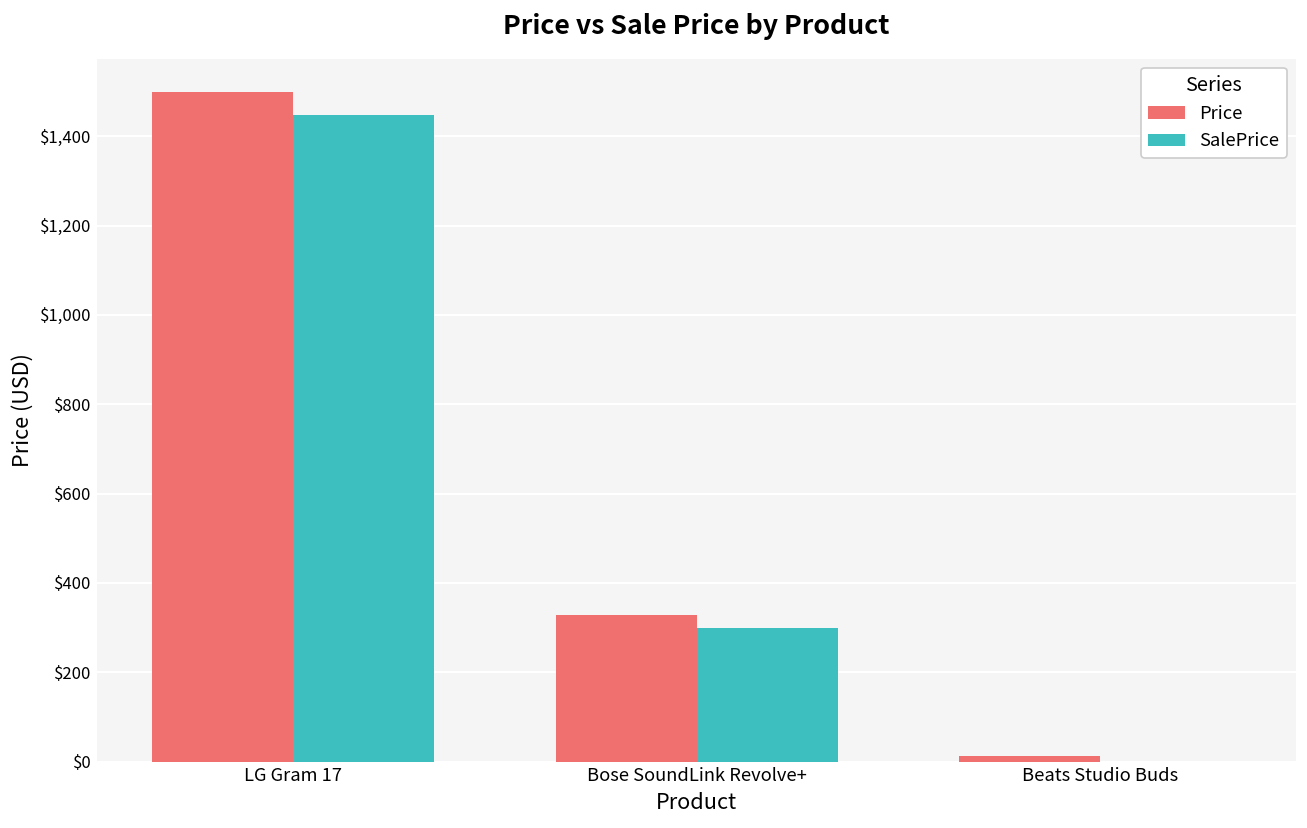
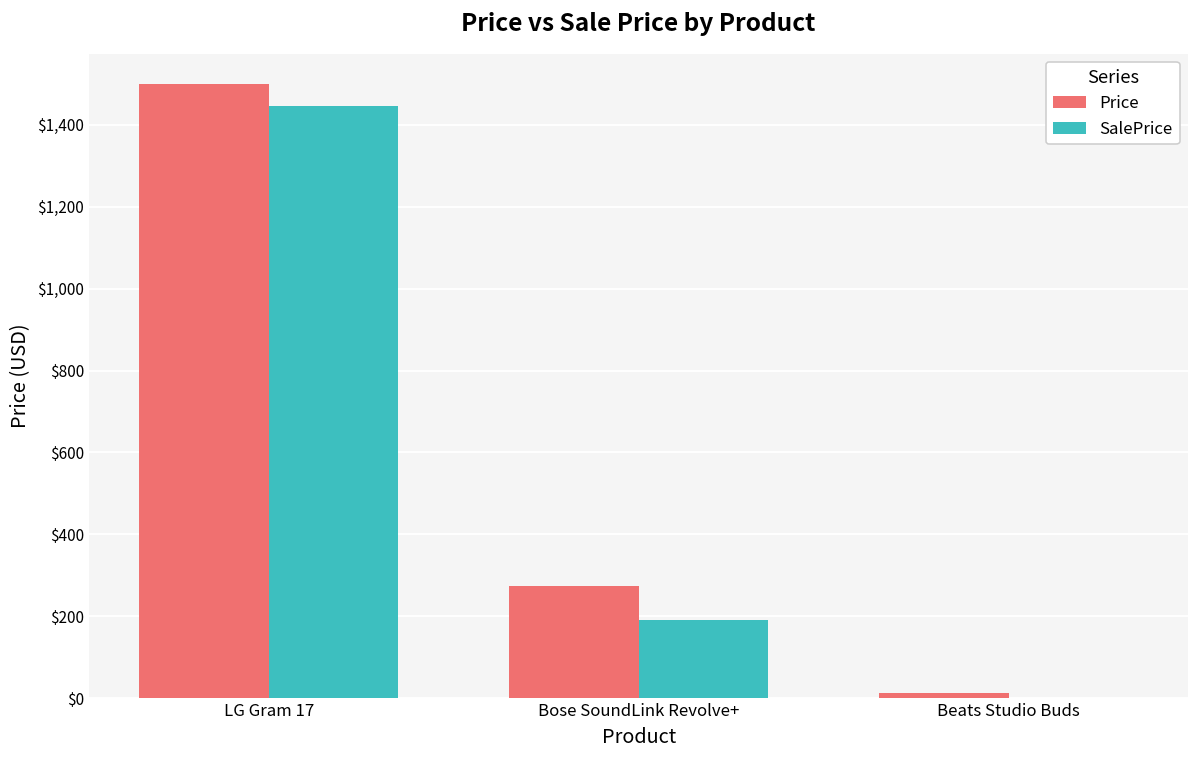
Price, Bose SoundLink Revolve+: $330 -> $270
SalePrice, Bose SoundLink Revolve+: $300 -> $190
